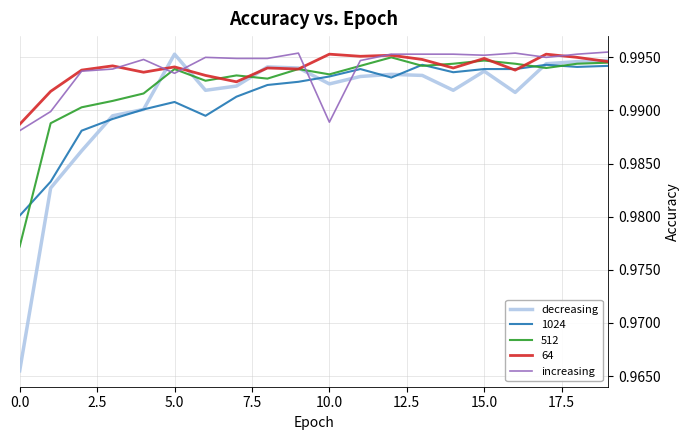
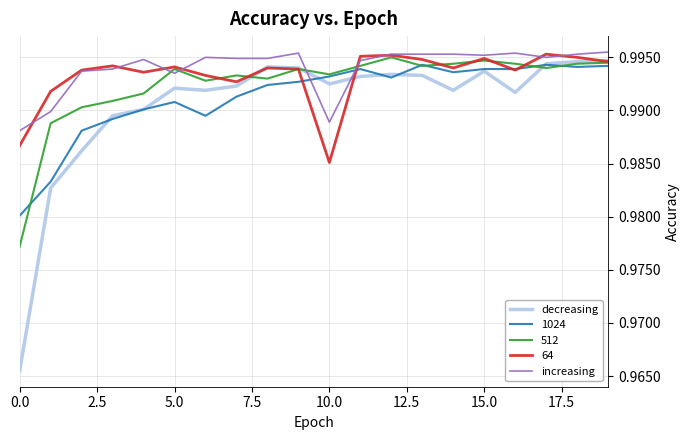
64, 0.0: 0.9887 -> 0.9867
decreasing, 5.0: 0.9953 -> 0.9921
64, 10.0: 0.9953 -> 0.9851
